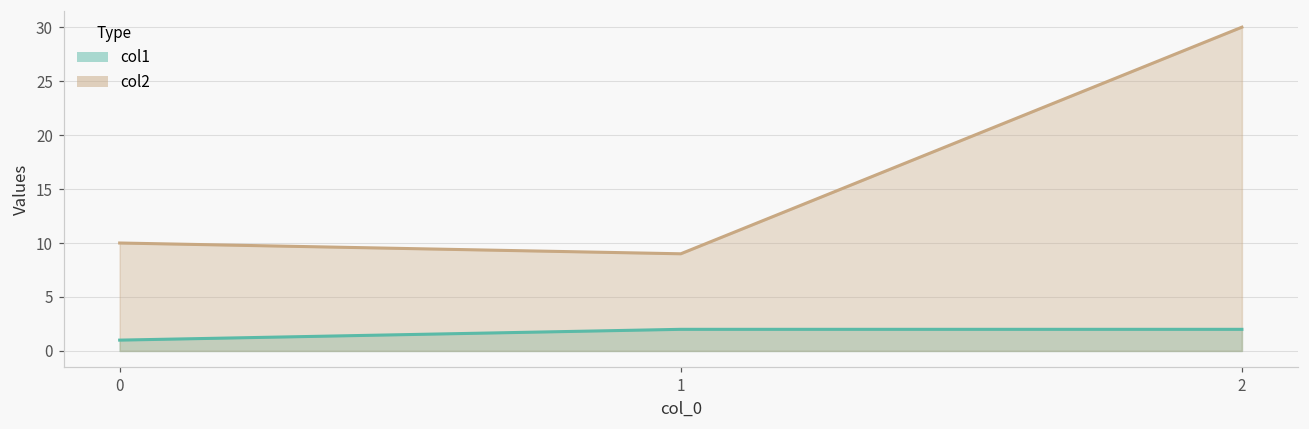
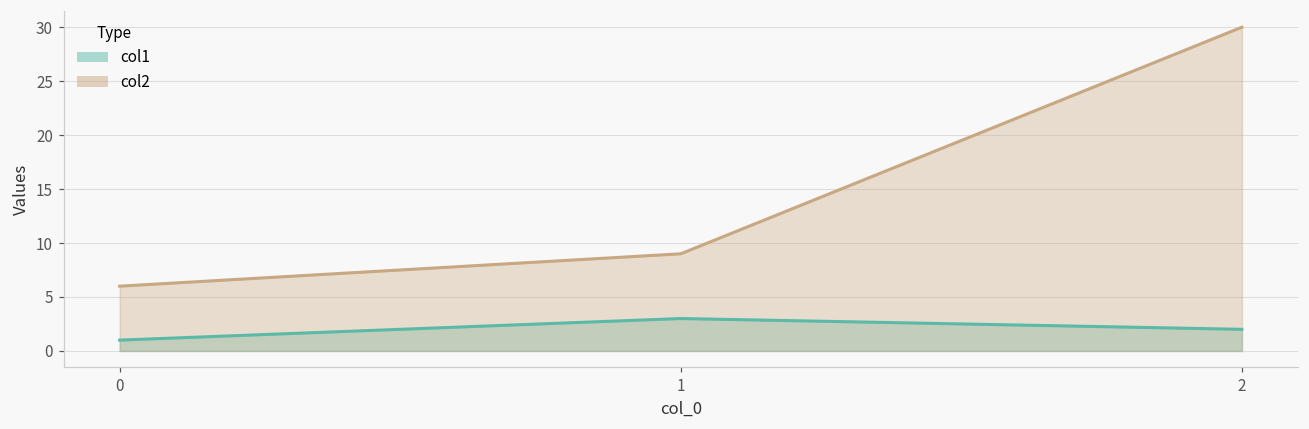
col2, 0: 10 -> 6
col1, 1: 2 -> 3
